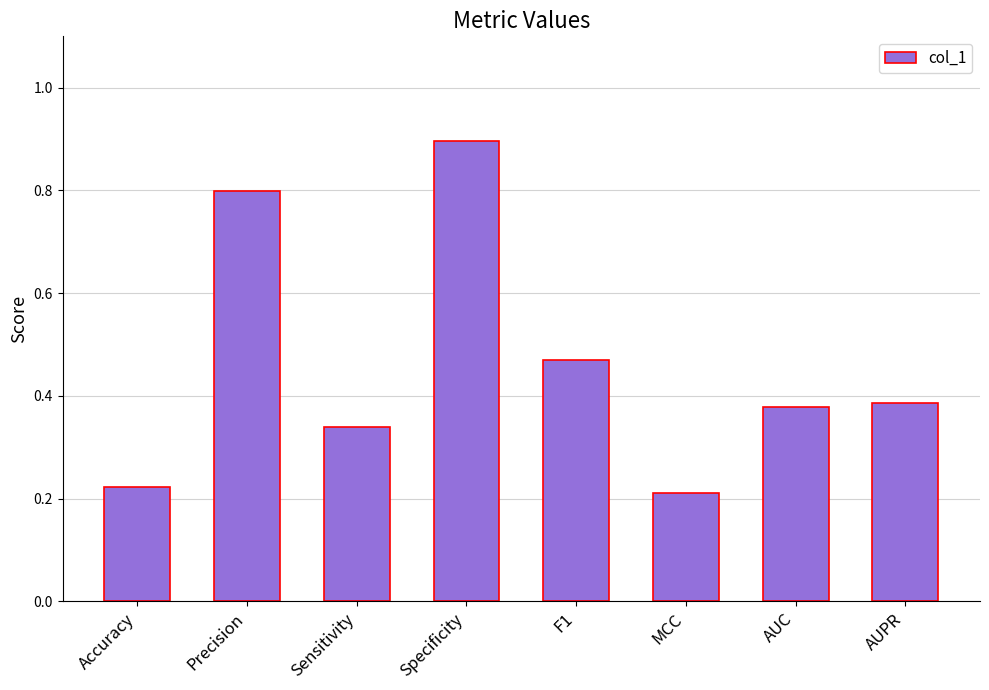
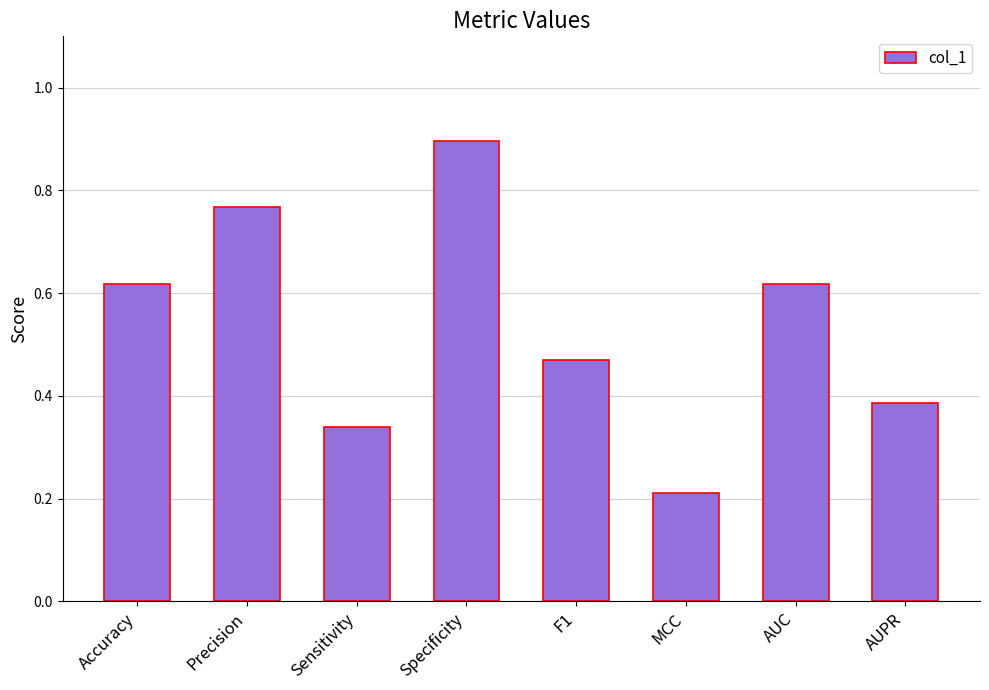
Accuracy: 0.22 -> 0.62
Precision: 0.80 -> 0.77
AUC: 0.38 -> 0.62
